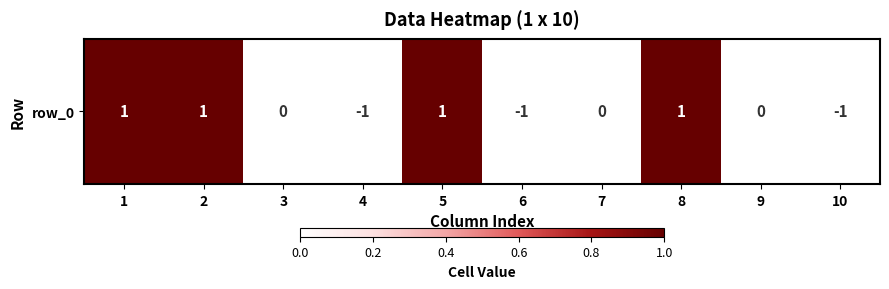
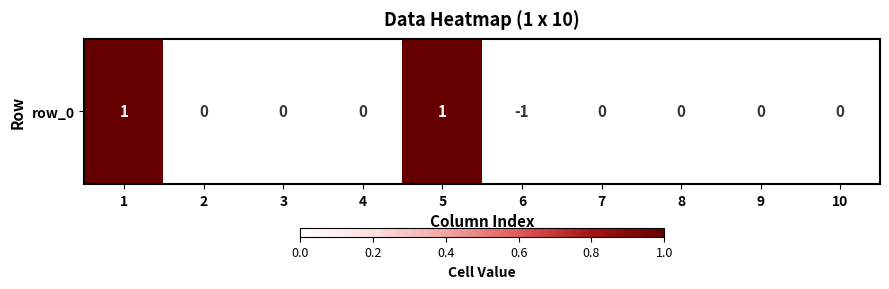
row_0, 2: 1 -> 0
row_0, 4: -1 -> 0
row_0, 8: 1 -> 0
row_0, 10: -1 -> 0
